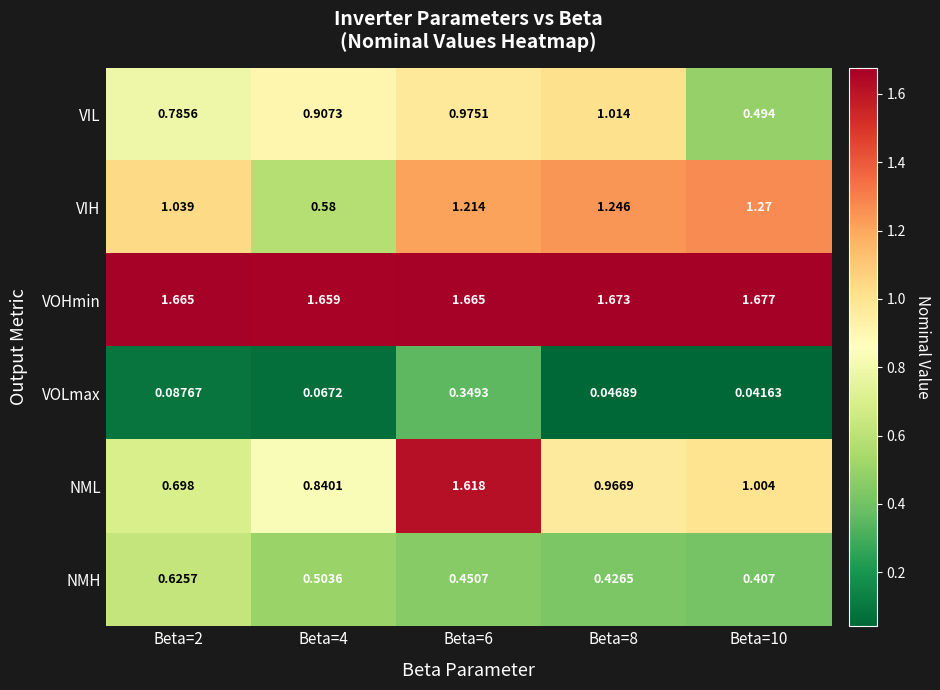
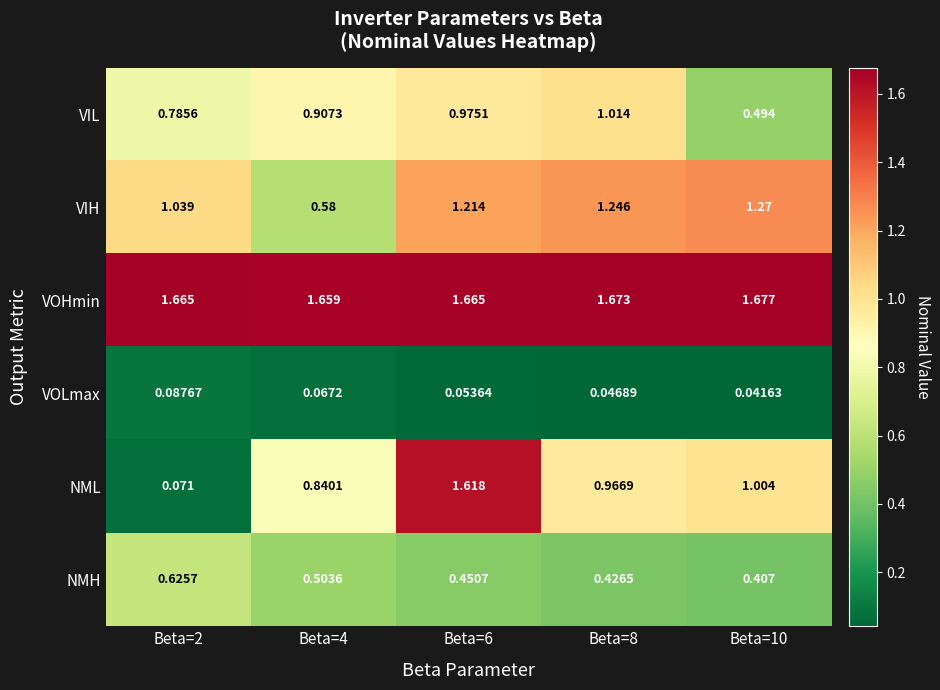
VOLmax, Beta=6: 0.3493 -> 0.05364
NML, Beta=2: 0.698 -> 0.071
